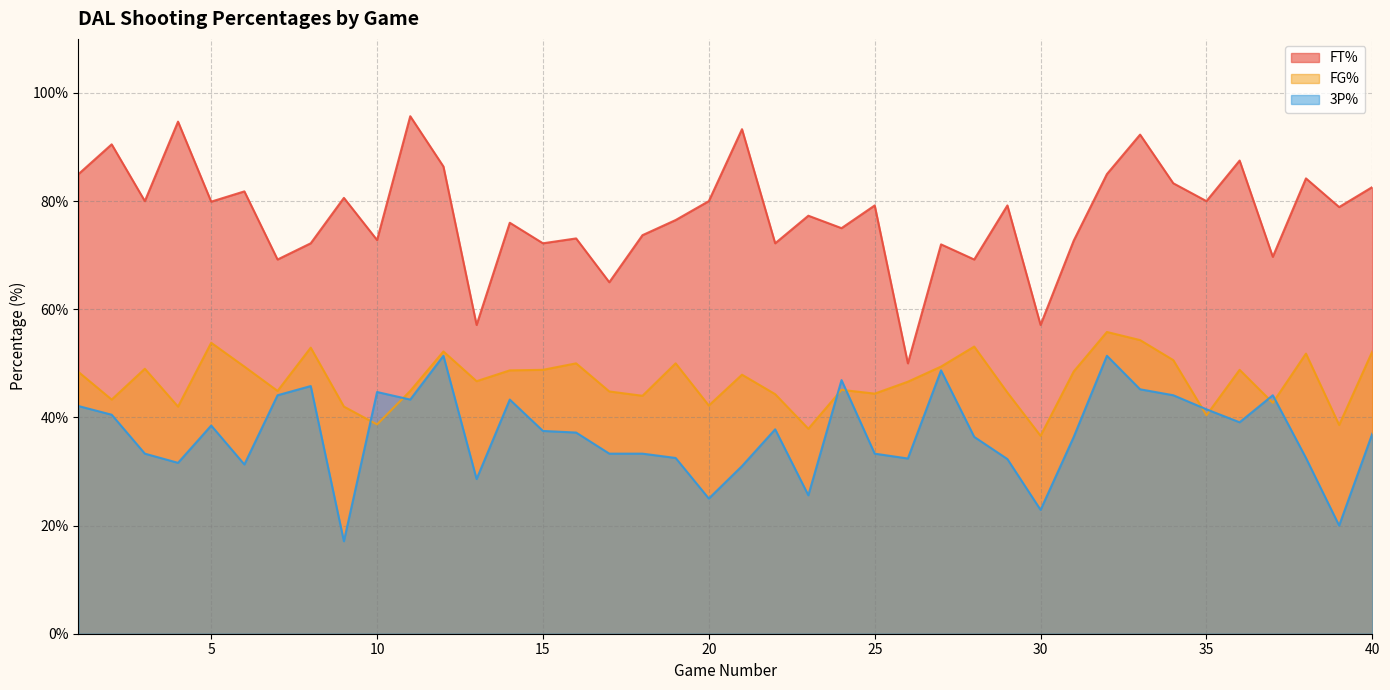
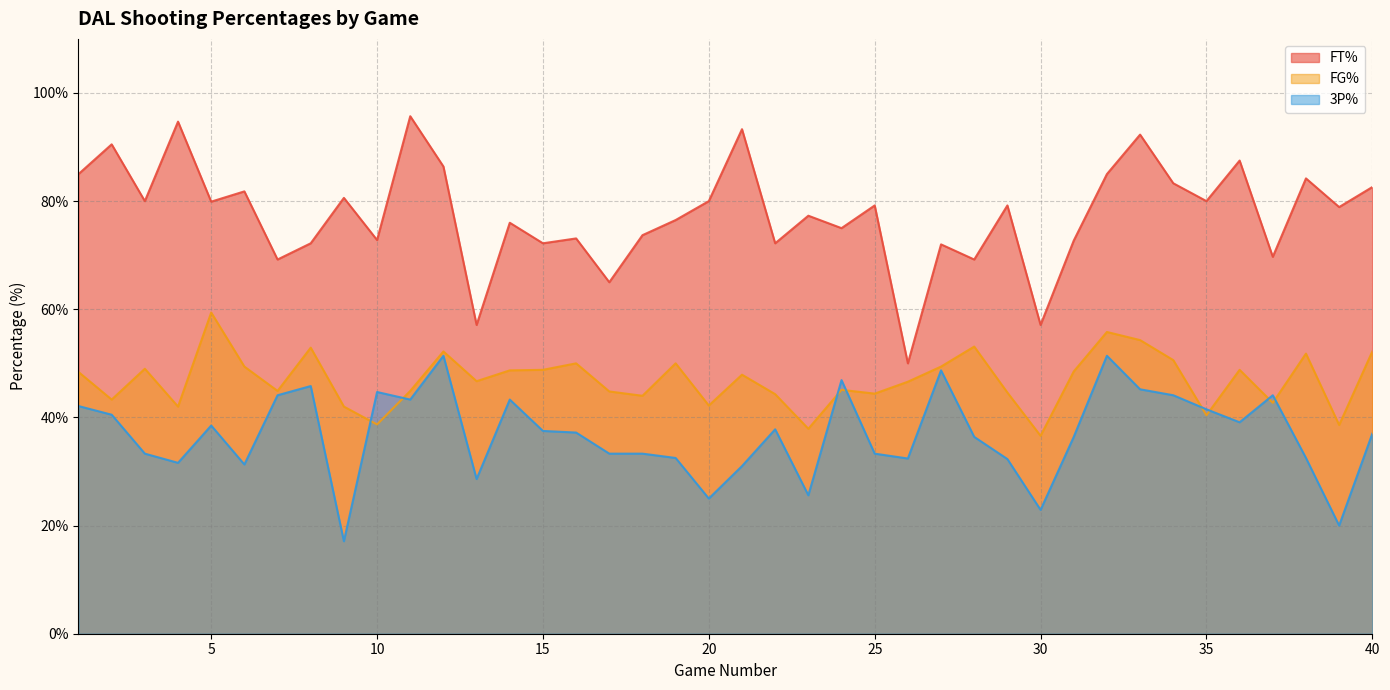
FG%, 5: 54% -> 59%
